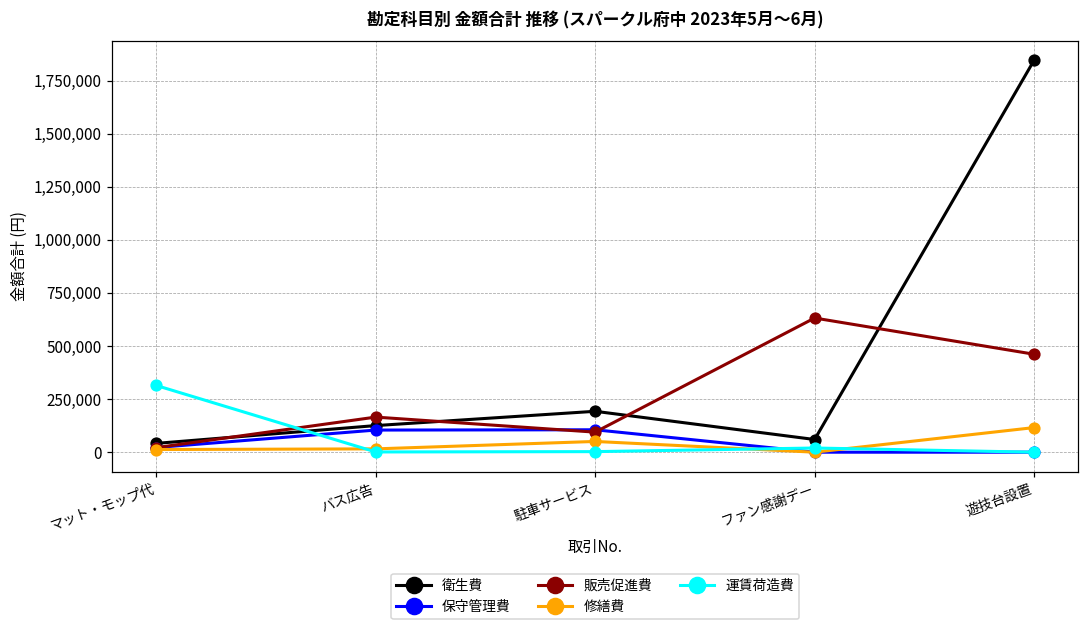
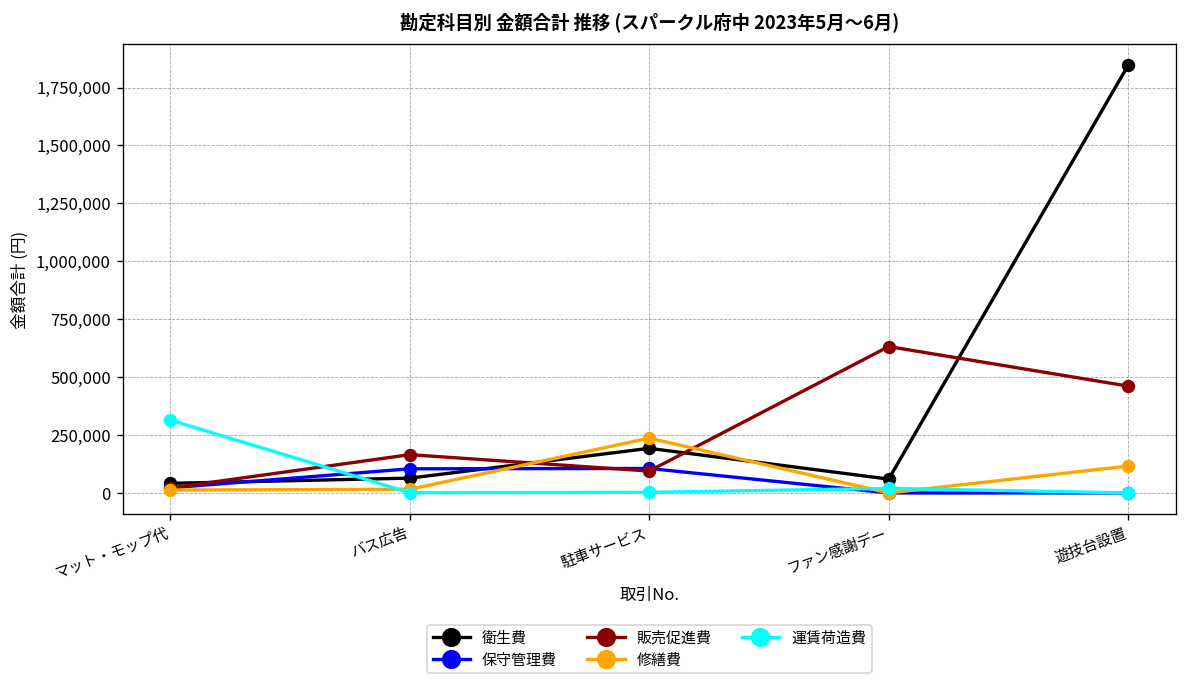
衛生費, バス広告: 130,000 -> 60,000
修繕費, 駐車サービス: 50,000 -> 240,000
